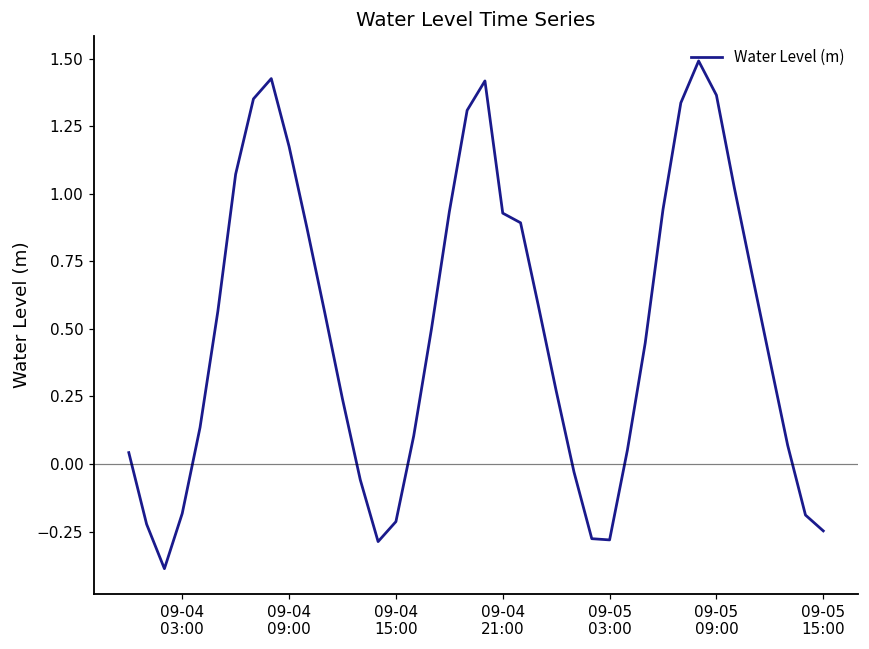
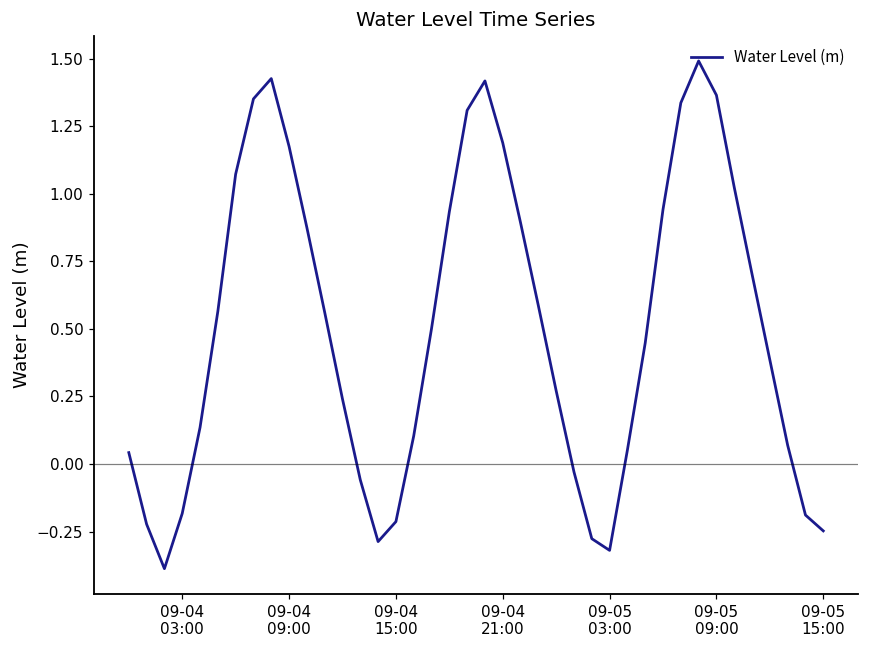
09-04 21:00: 0.93 -> 1.19
09-05 03:00: -0.28 -> -0.32
